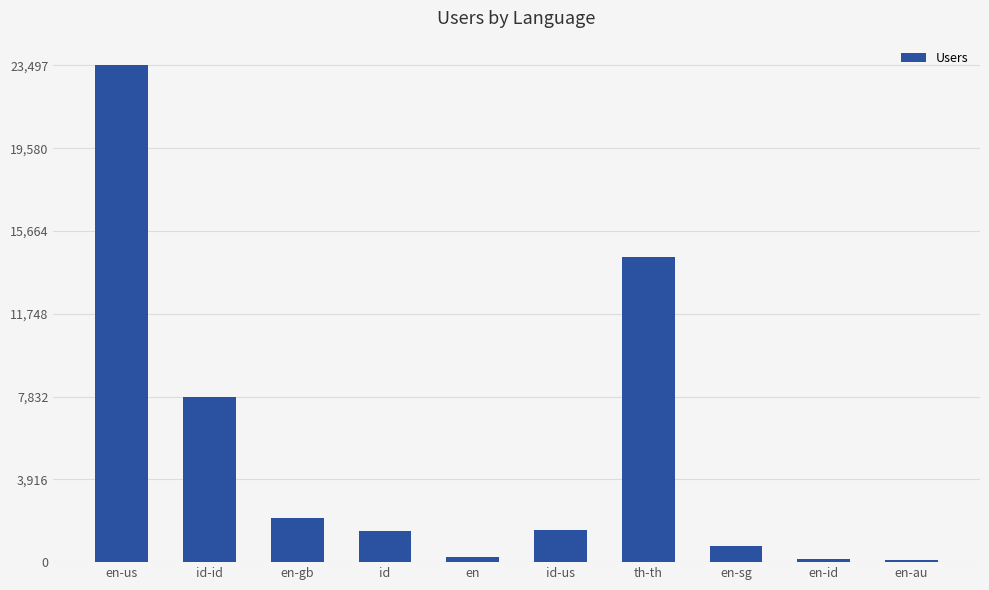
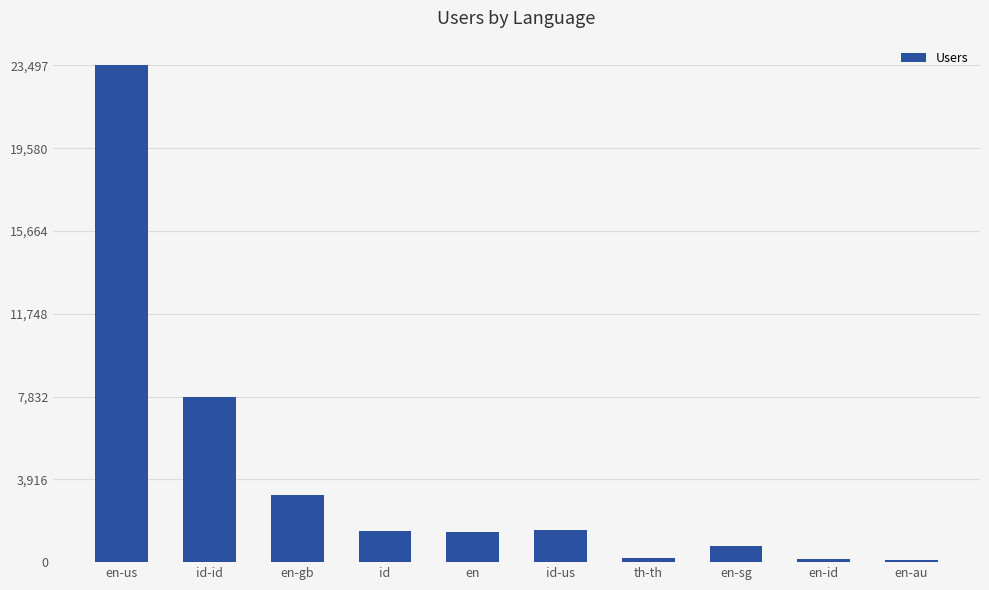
en-gb: 2,100 -> 3,200
en: 200 -> 1,400
th-th: 14,400 -> 200
